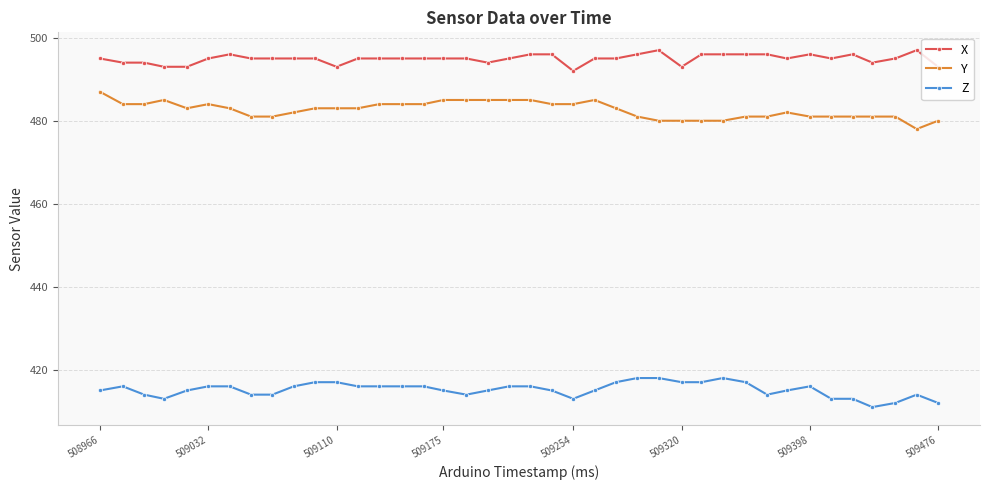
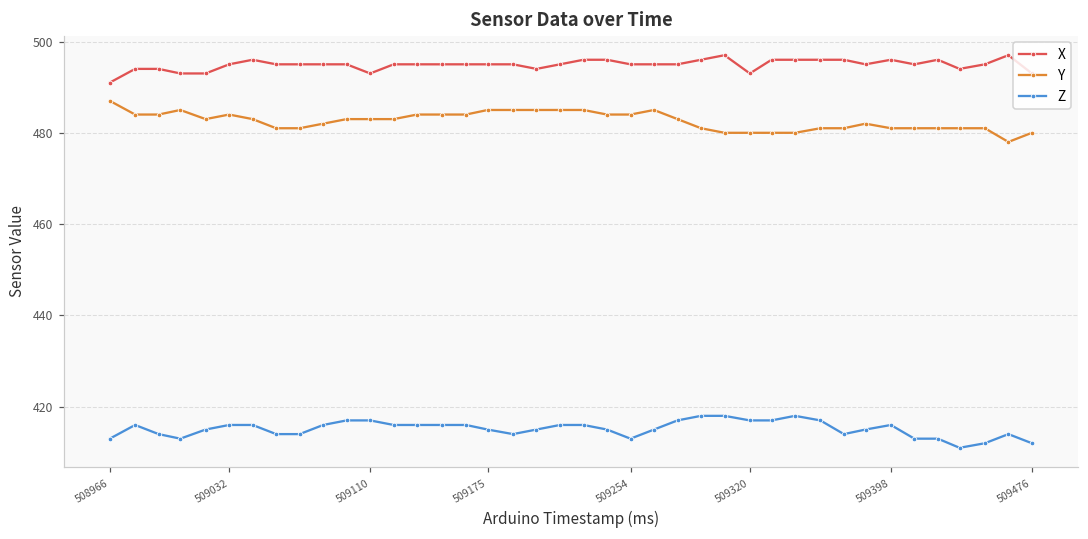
X, 508966: 495 -> 491
Z, 508966: 415 -> 413
X, 509254: 492 -> 495
